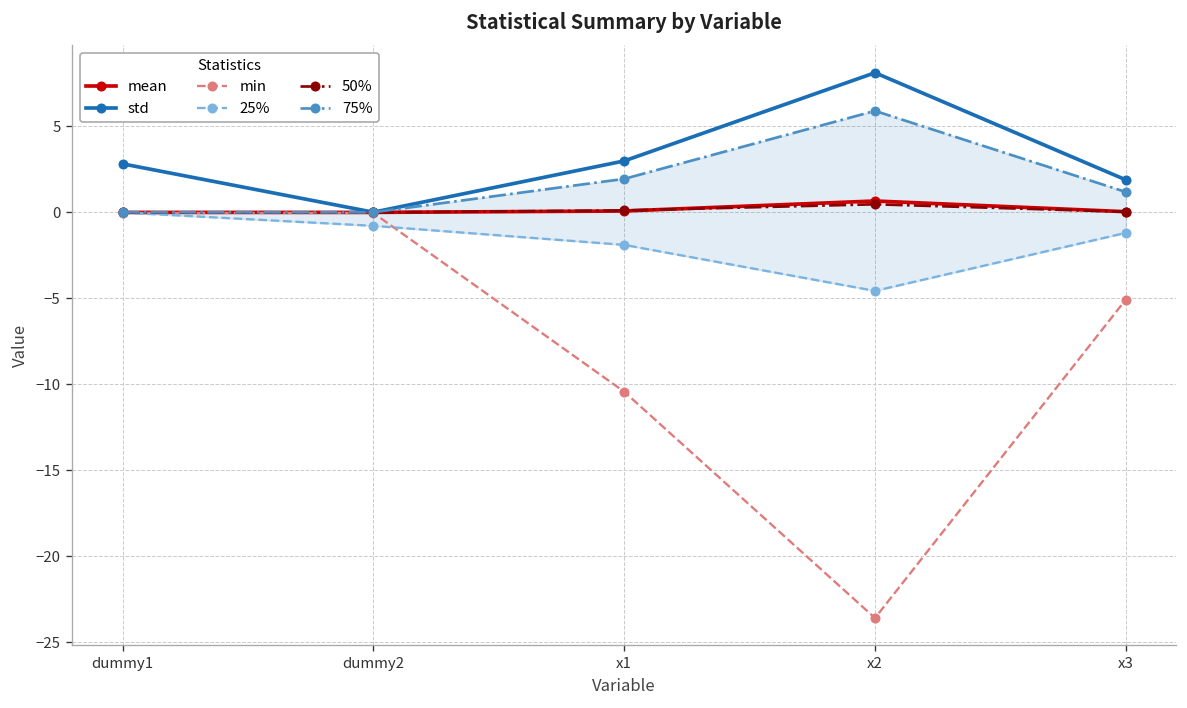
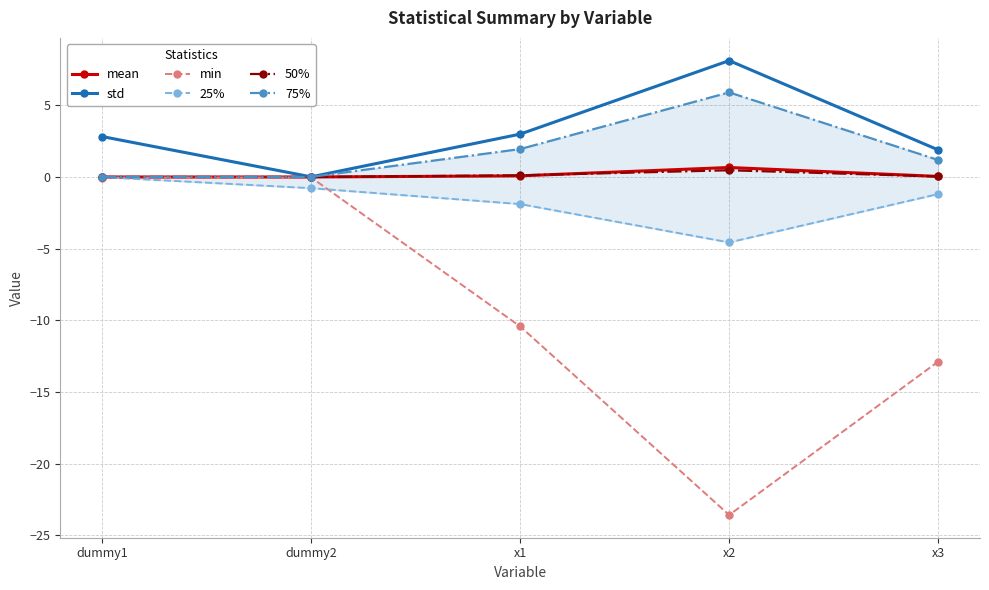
min, x3: -5.1 -> -12.9
